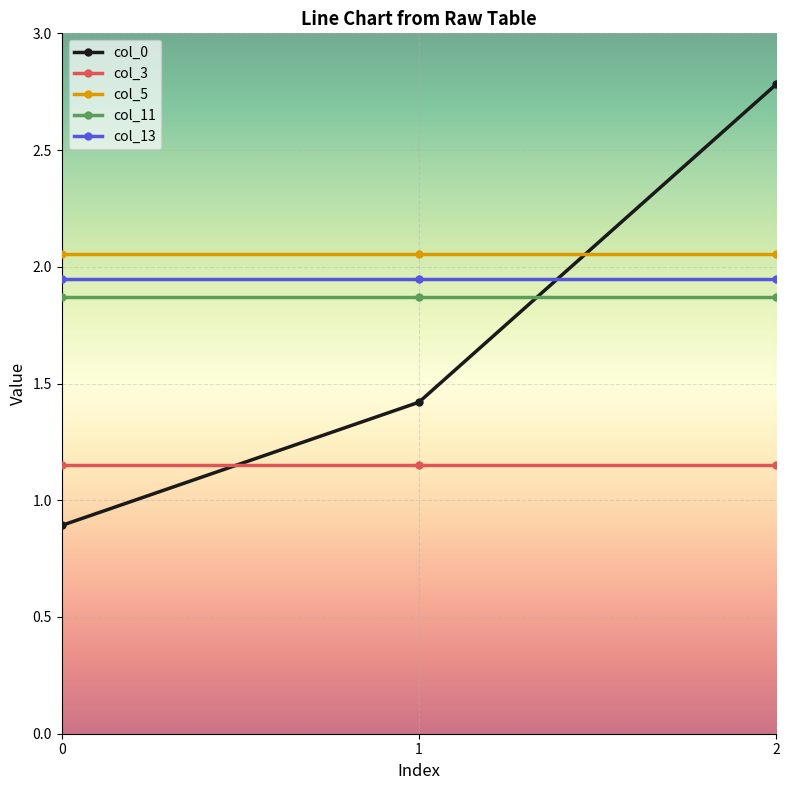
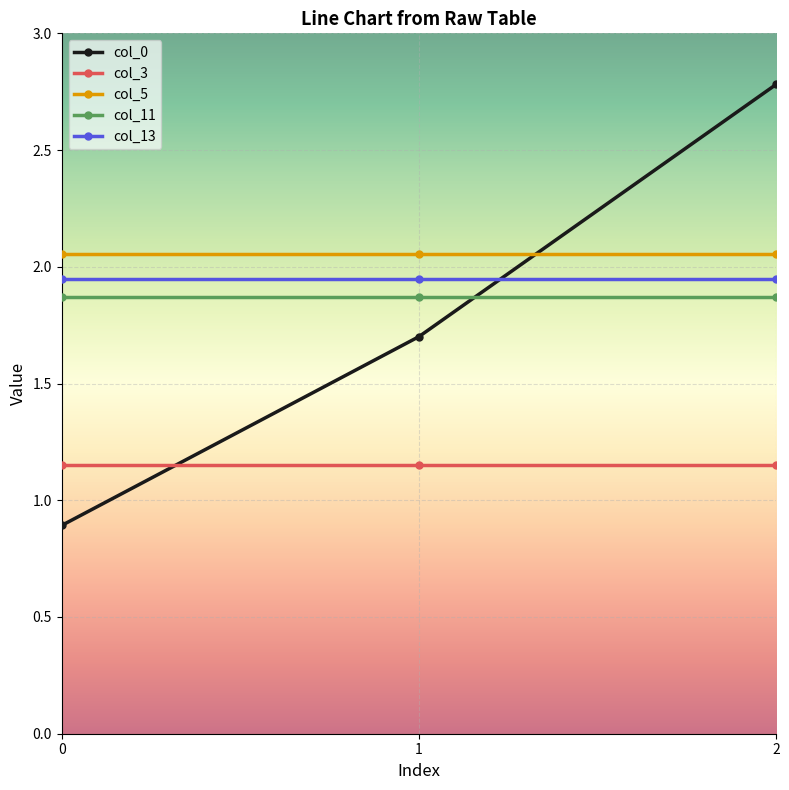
col_0, 1: 1.42 -> 1.70
